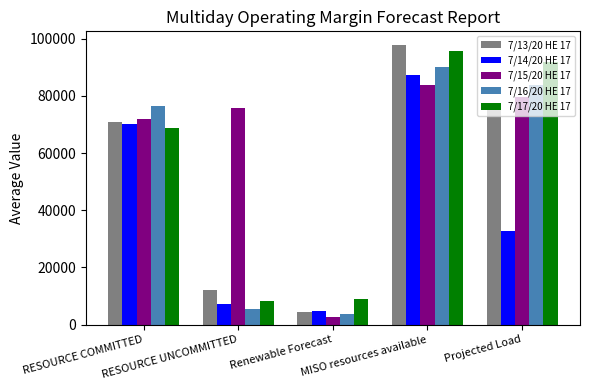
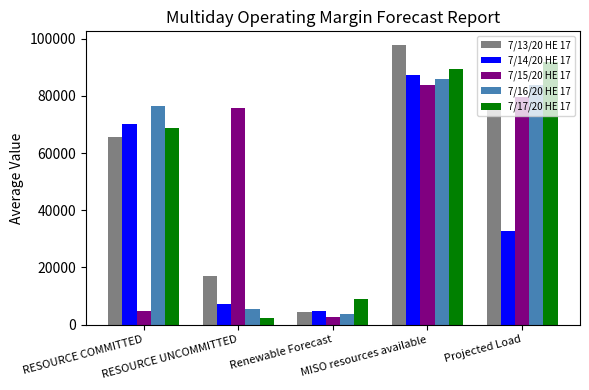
7/13/20 HE 17, RESOURCE COMMITTED: 71000 -> 66000
7/15/20 HE 17, RESOURCE COMMITTED: 72000 -> 5000
7/13/20 HE 17, RESOURCE UNCOMMITTED: 12000 -> 17000
7/17/20 HE 17, RESOURCE UNCOMMITTED: 8000 -> 2000
7/16/20 HE 17, MISO resources available: 90000 -> 86000
7/17/20 HE 17, MISO resources available: 96000 -> 89000
